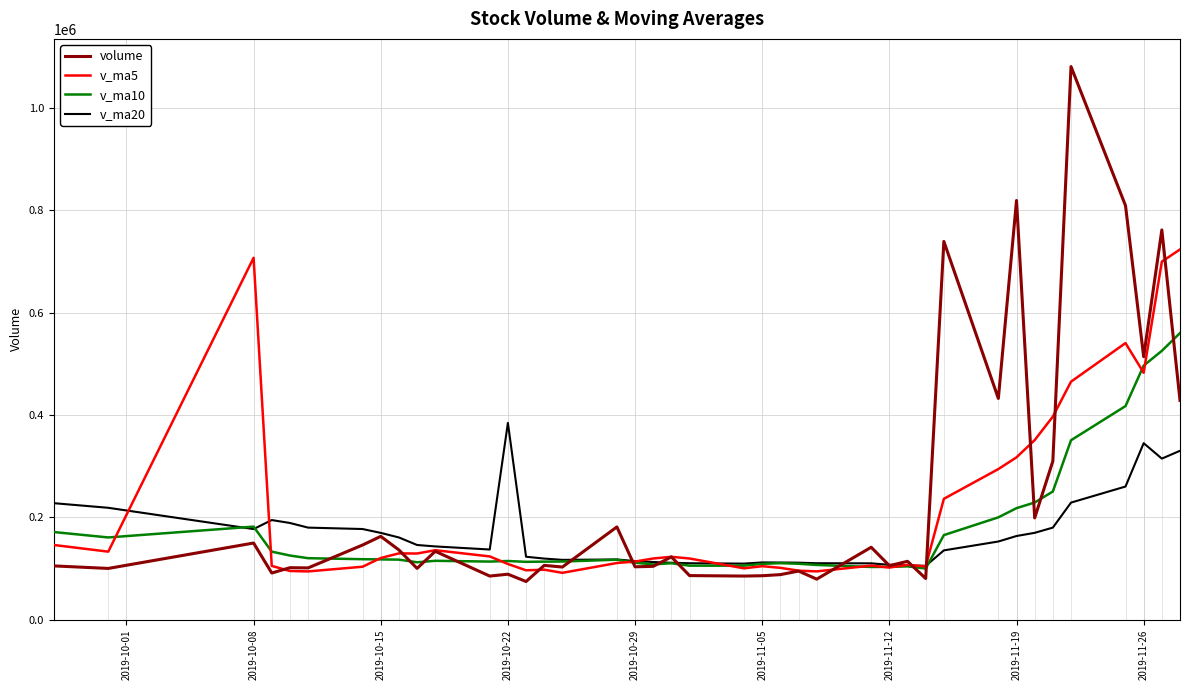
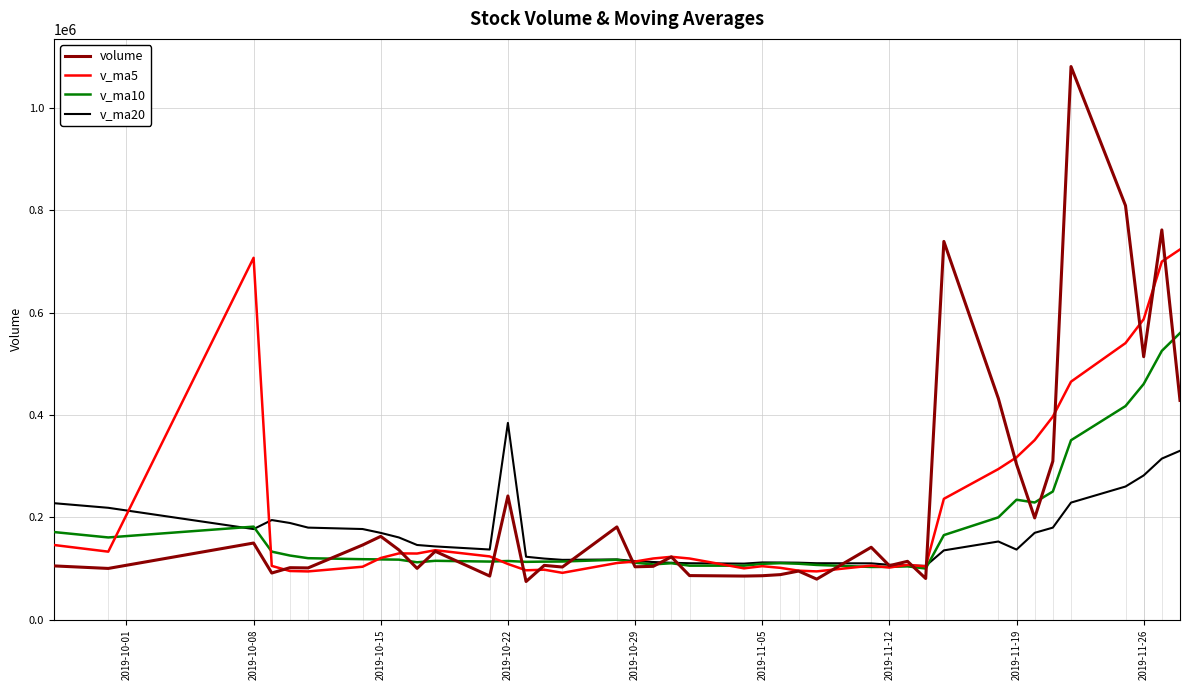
volume, 2019-10-22: 90000 -> 240000
volume, 2019-11-19: 820000 -> 300000
v_ma10, 2019-11-19: 220000 -> 230000
v_ma20, 2019-11-19: 160000 -> 140000
v_ma5, 2019-11-26: 480000 -> 590000
v_ma10, 2019-11-26: 500000 -> 460000
v_ma20, 2019-11-26: 340000 -> 280000
